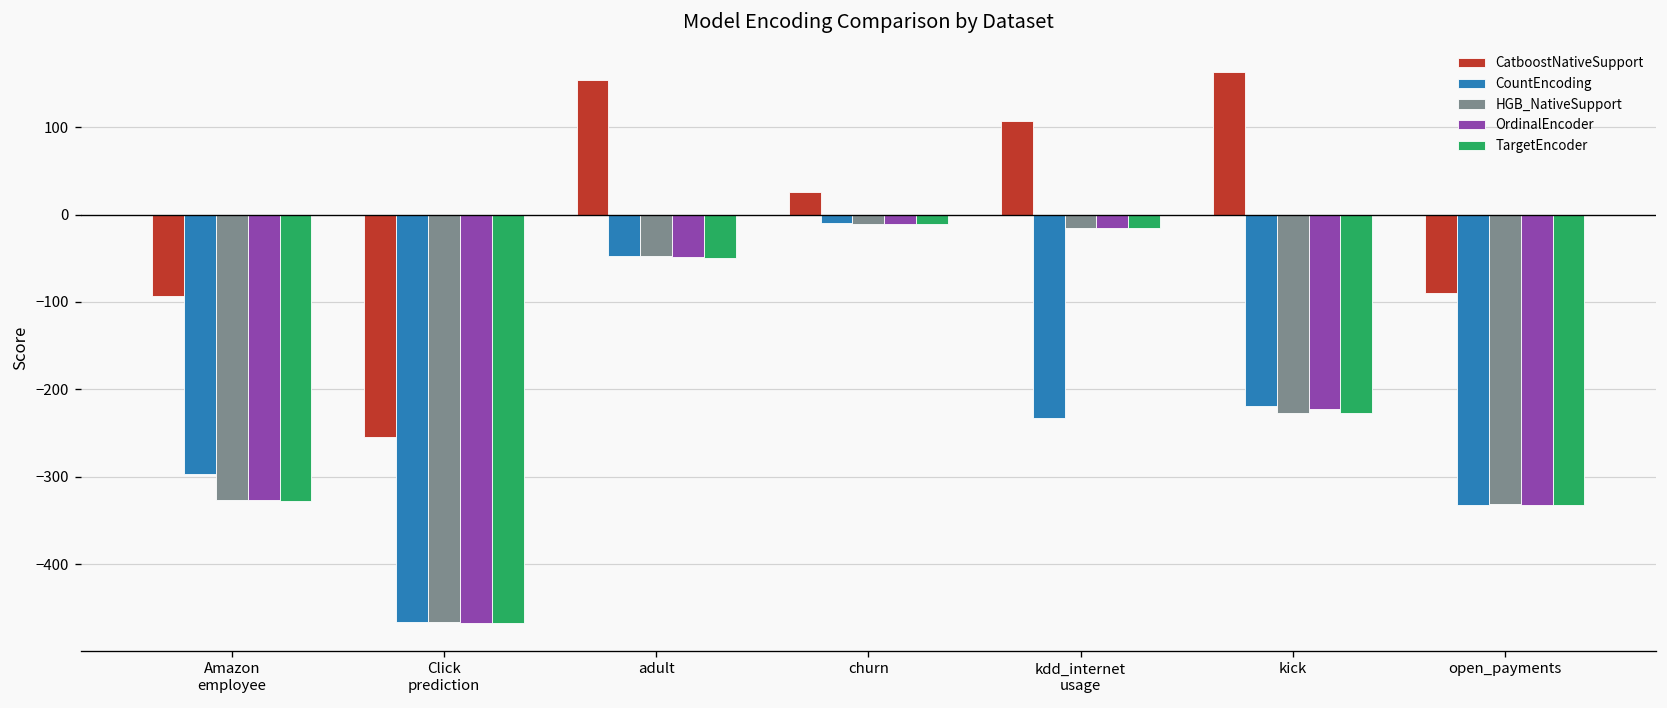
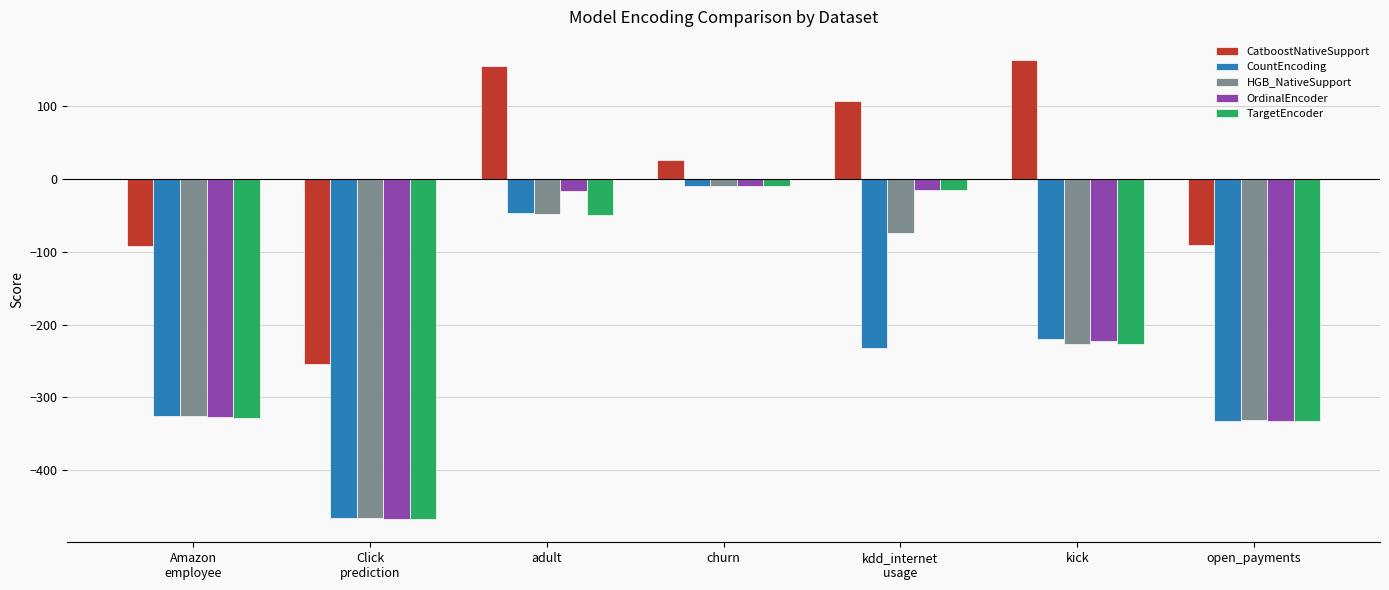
CountEncoding, Amazon employee: -300 -> -330
OrdinalEncoder, adult: -50 -> -20
HGB_NativeSupport, kdd_internet usage: -20 -> -70
